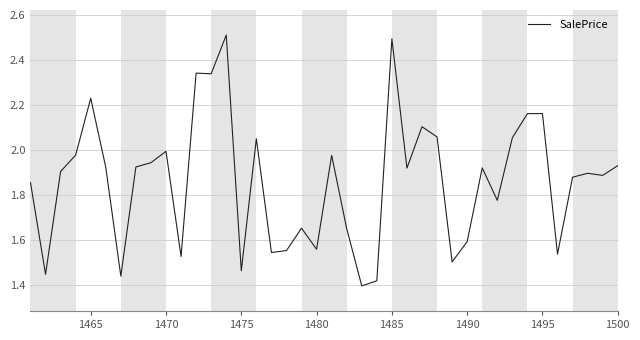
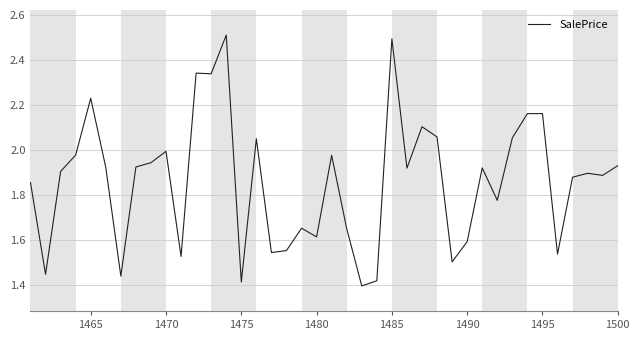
1475: 1.46 -> 1.41
1480: 1.56 -> 1.61
